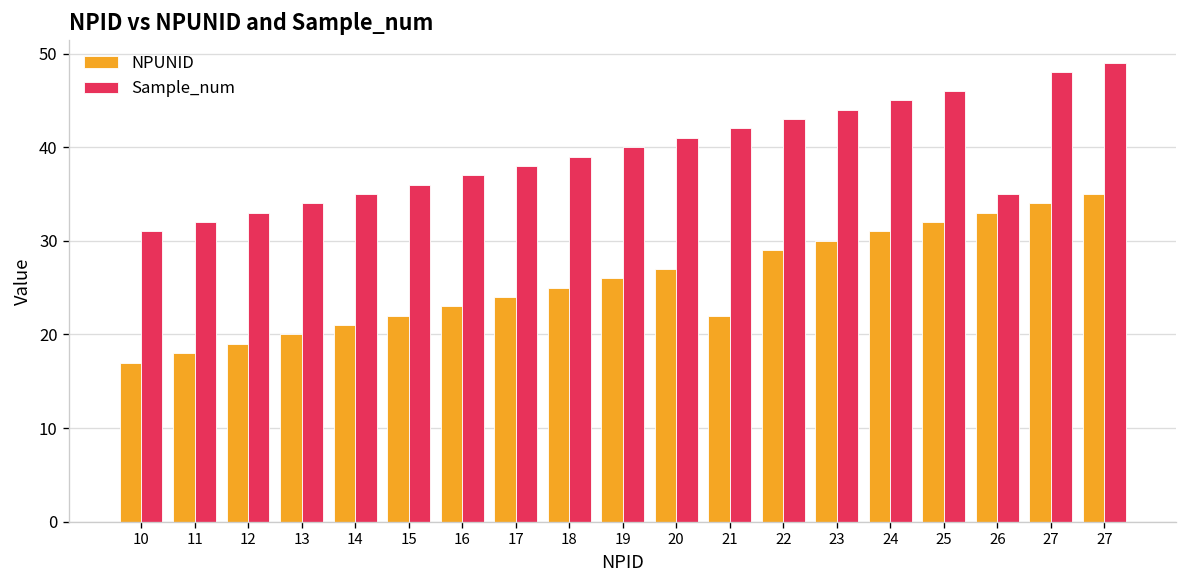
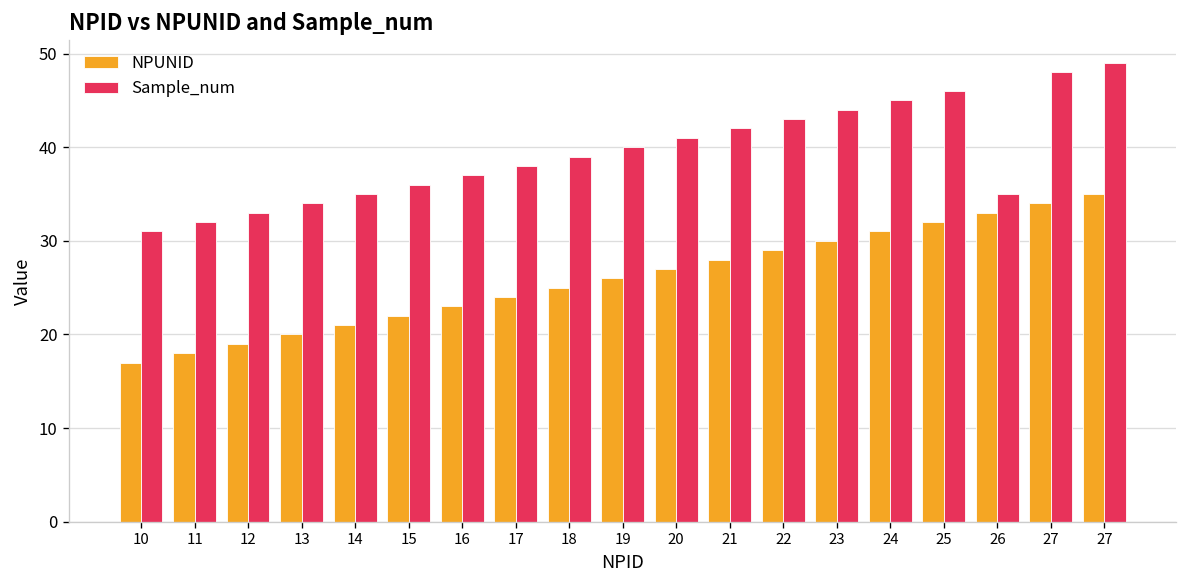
NPUNID, 21: 22 -> 28
